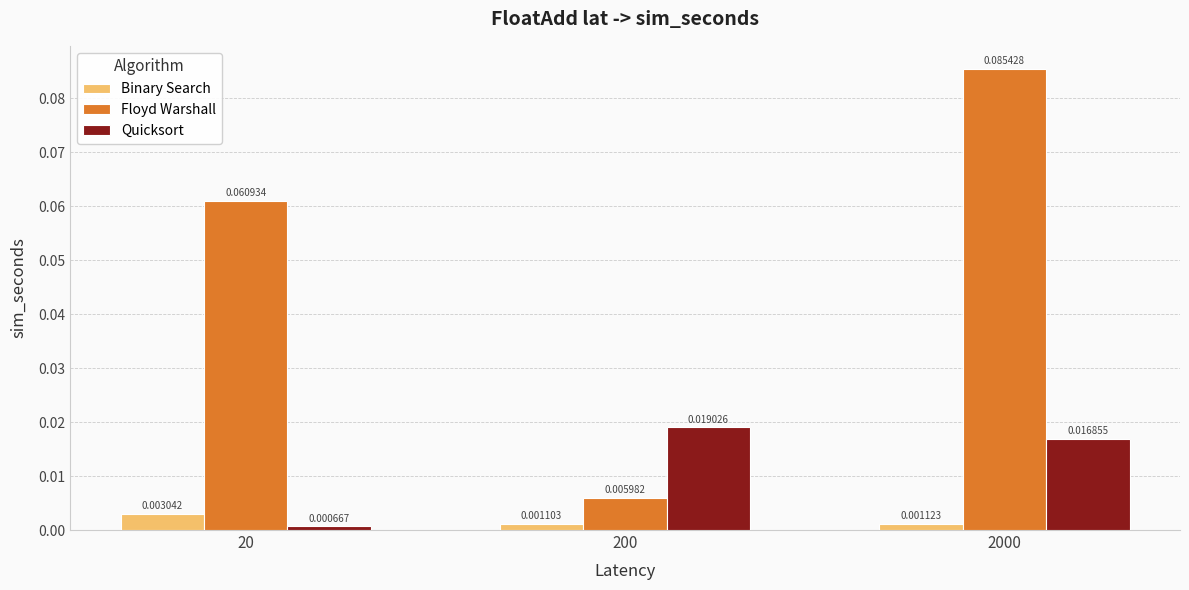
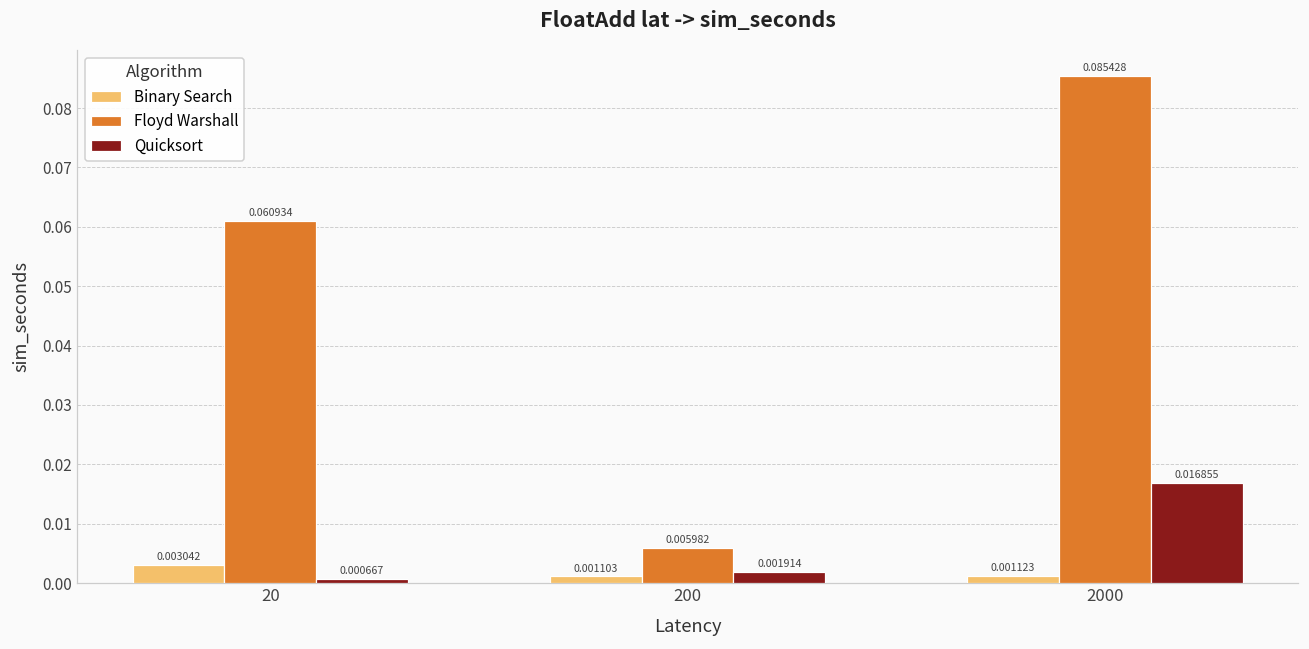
Quicksort, 200: 0.019026 -> 0.001914
